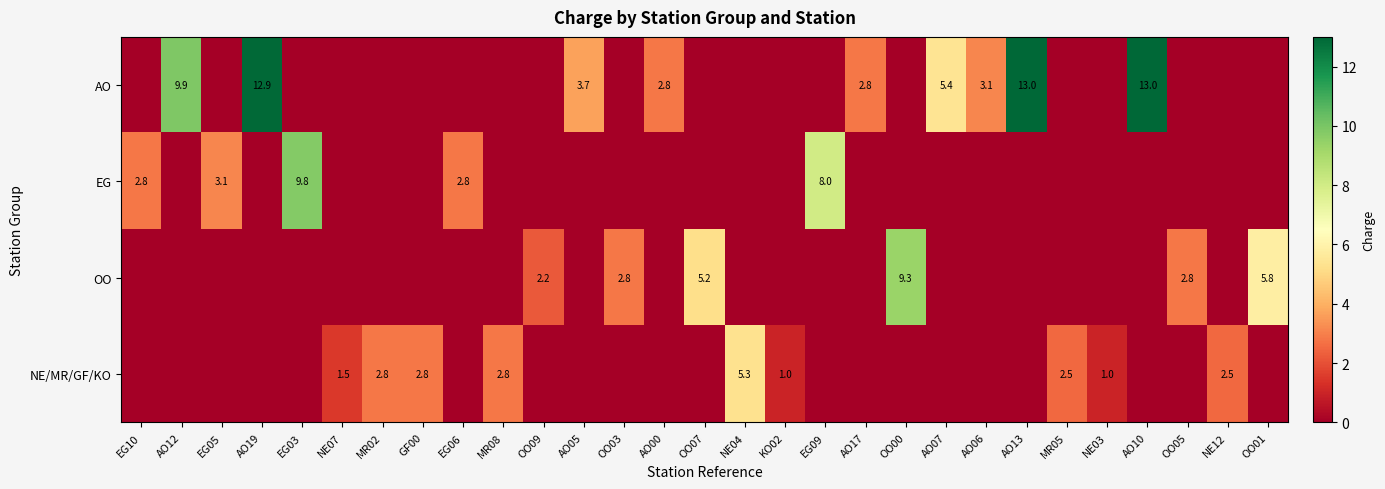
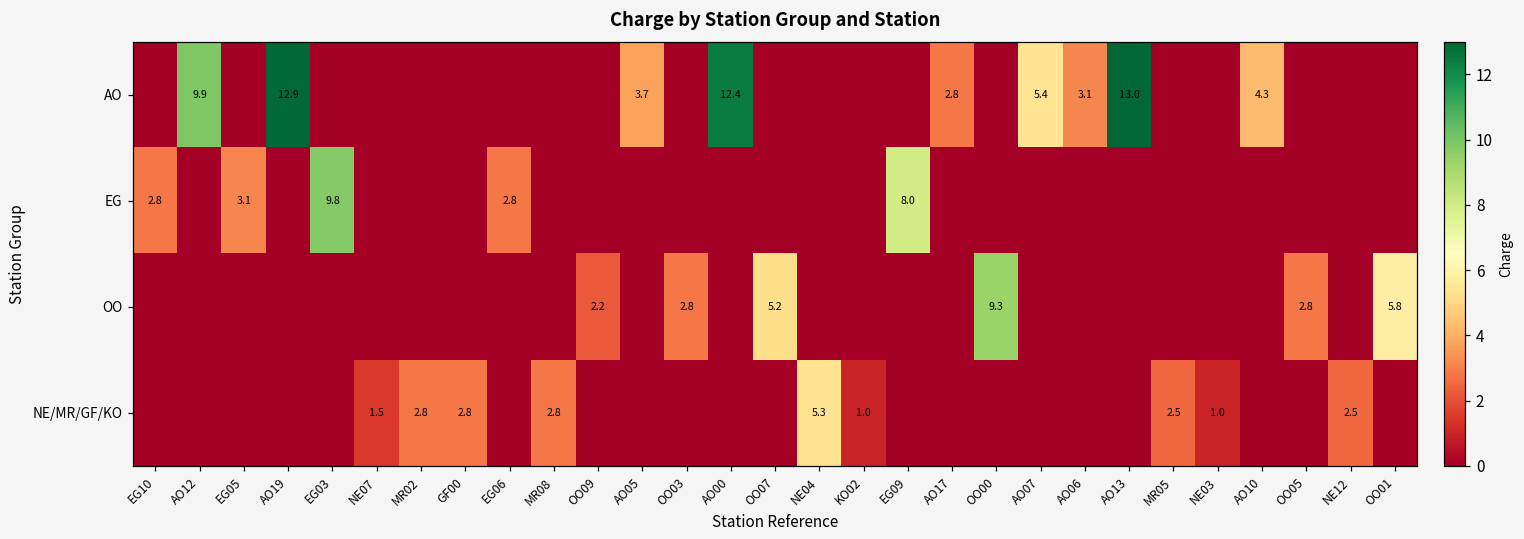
AO, AO00: 2.8 -> 12.4
AO, AO10: 13.0 -> 4.3
